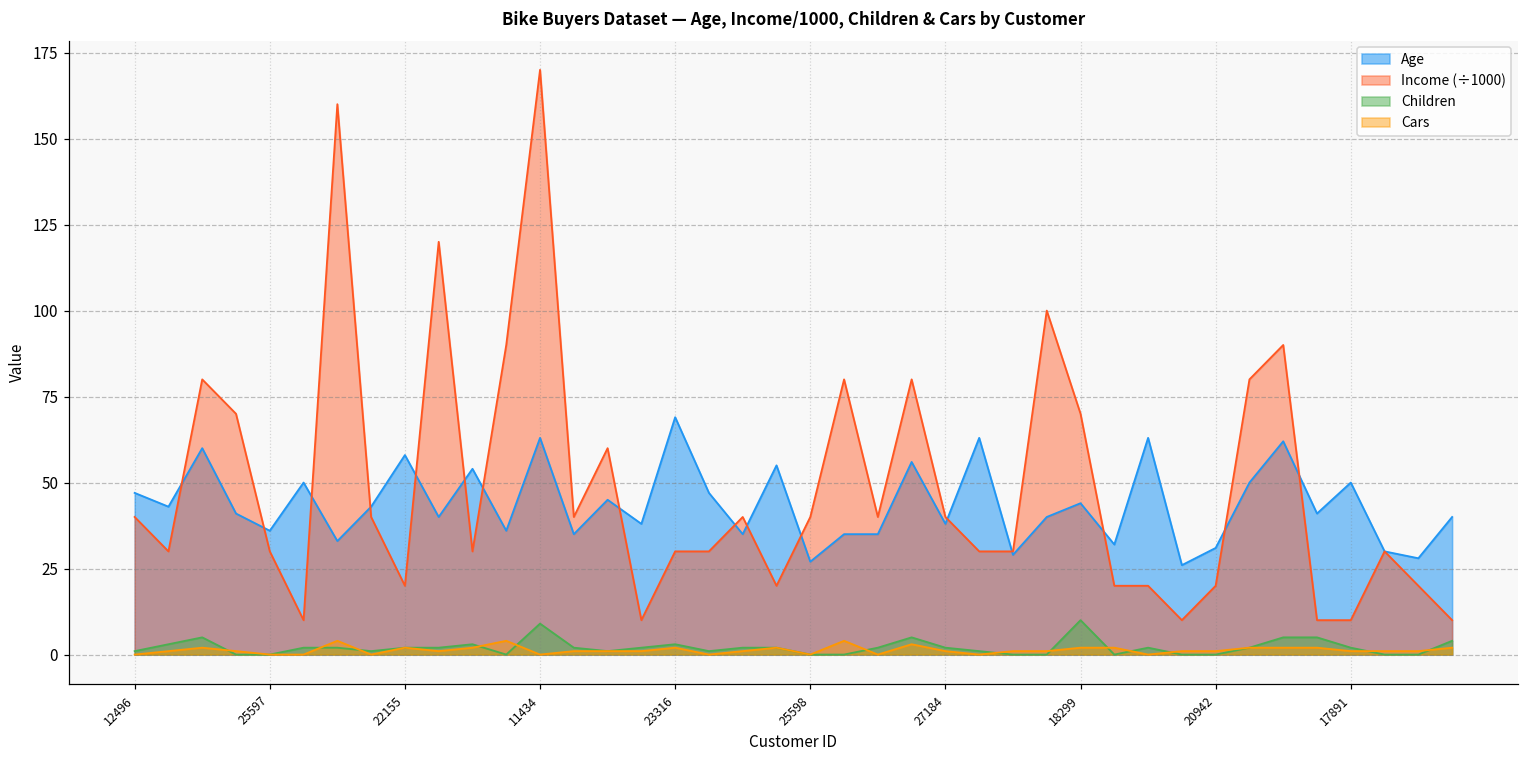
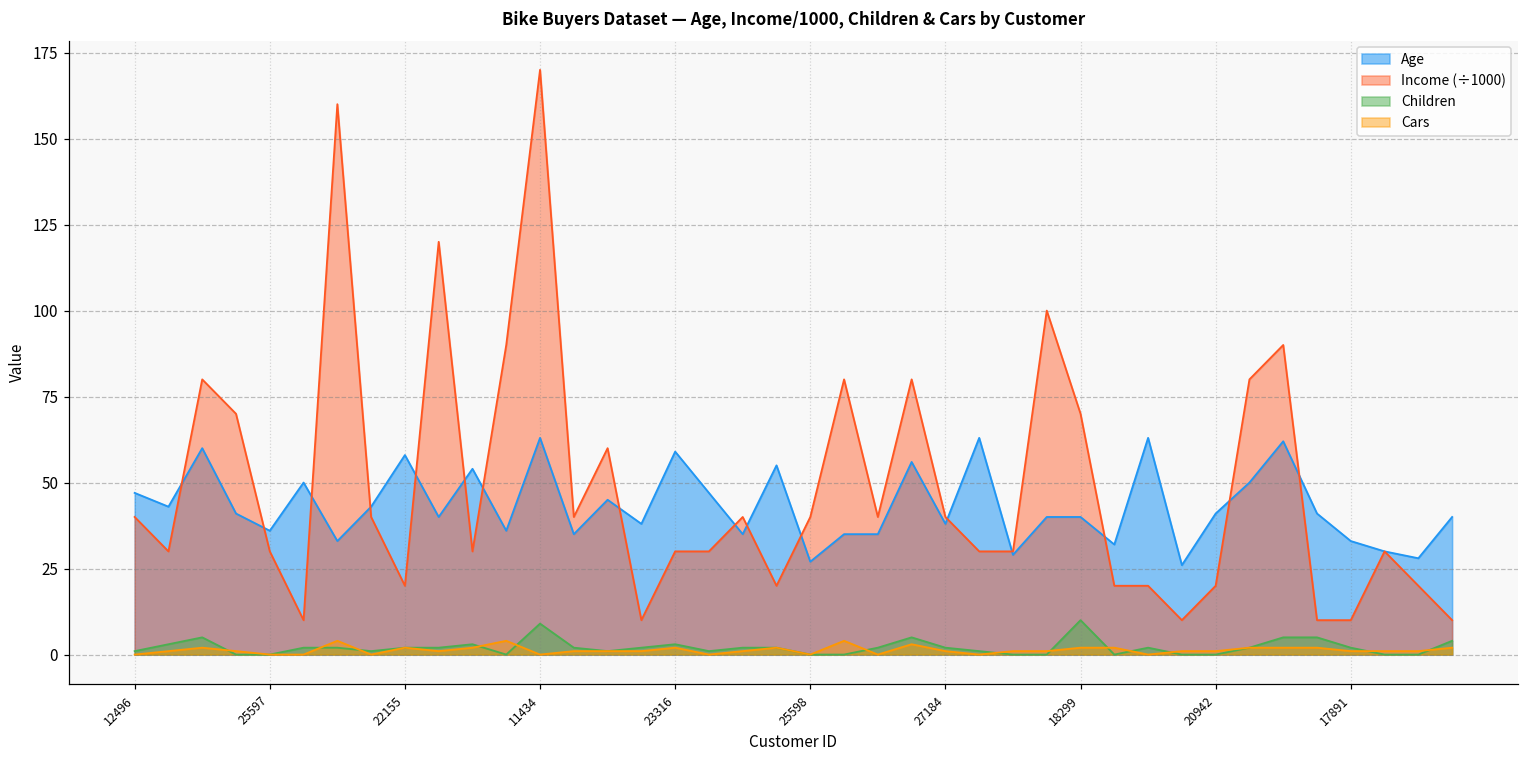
Age, 23316: 69 -> 59
Age, 18299: 44 -> 40
Age, 20942: 31 -> 41
Age, 17891: 50 -> 33
